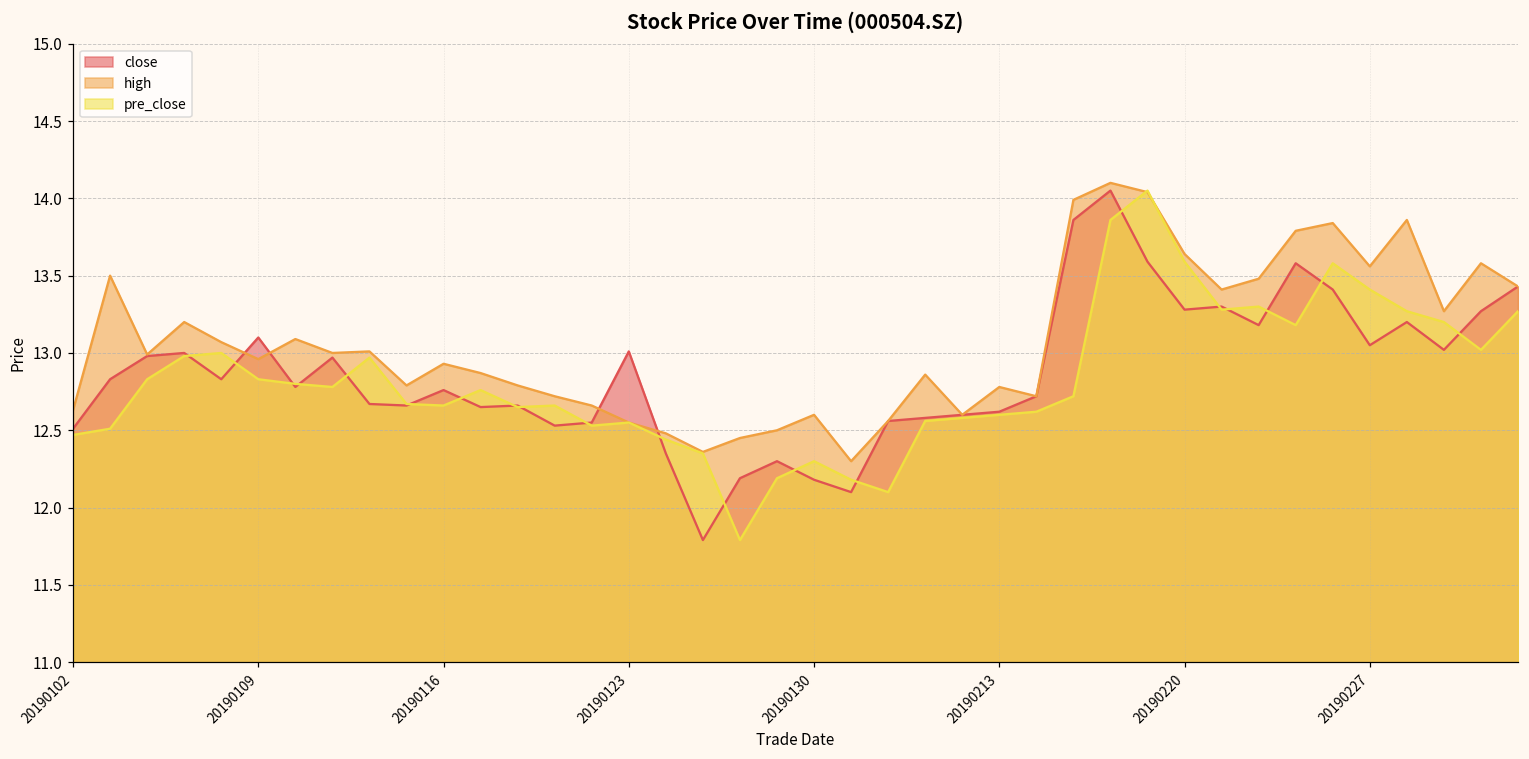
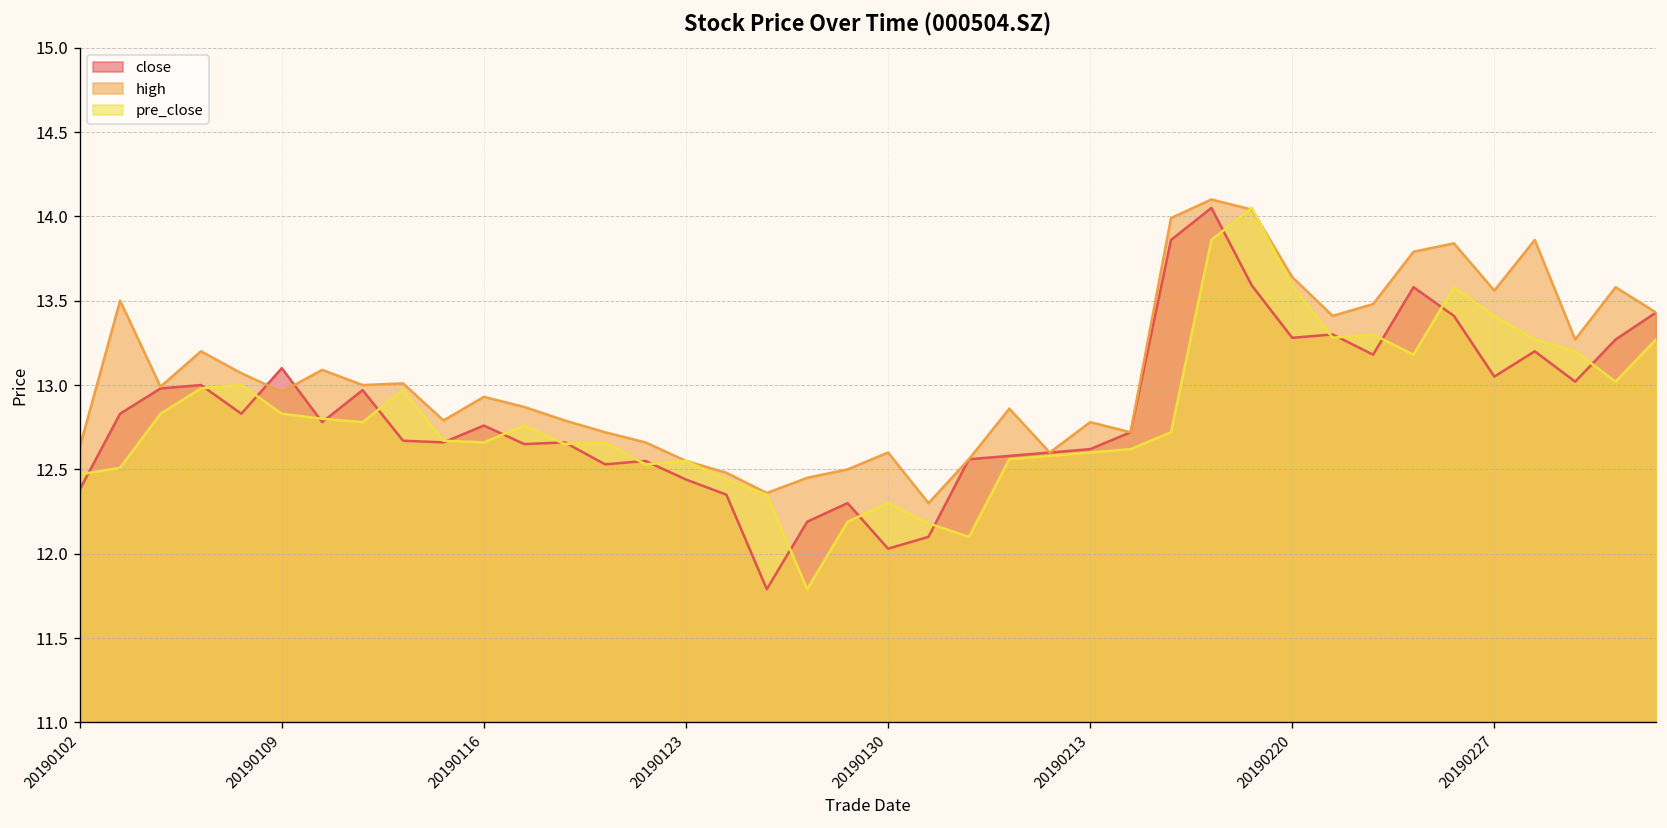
close, 20190102: 12.51 -> 12.38
close, 20190123: 13.01 -> 12.44
close, 20190130: 12.18 -> 12.03
